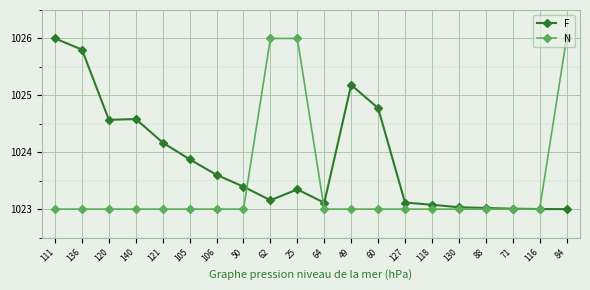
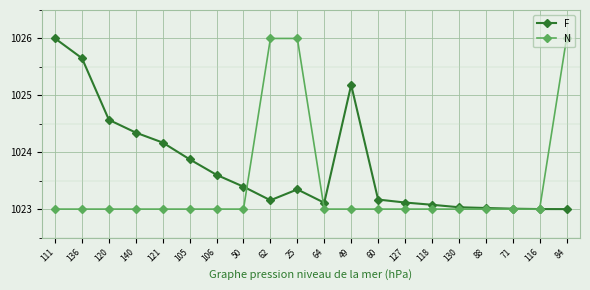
F, 136: 1025.8 -> 1025.7
F, 140: 1024.6 -> 1024.3
F, 60: 1024.8 -> 1023.2
